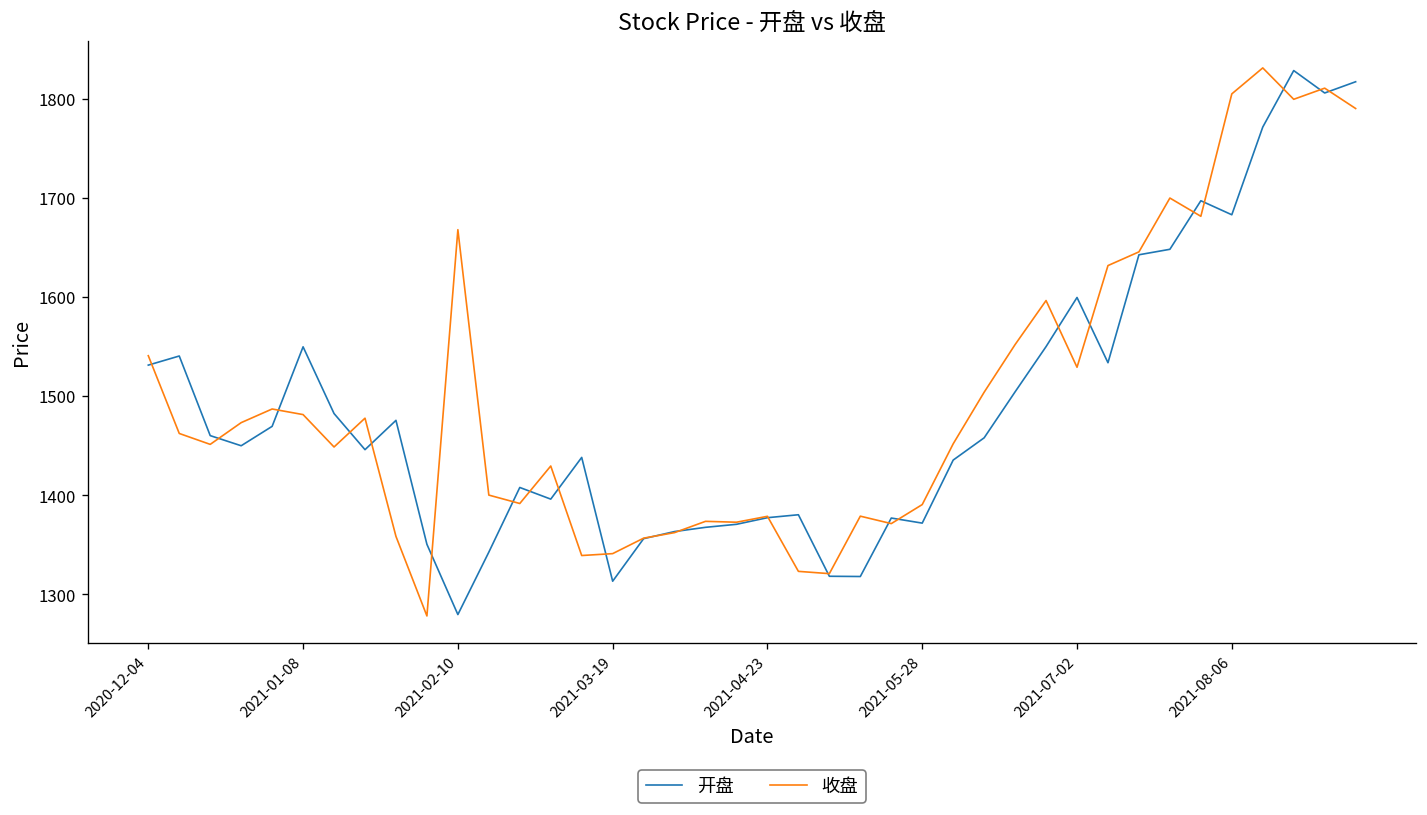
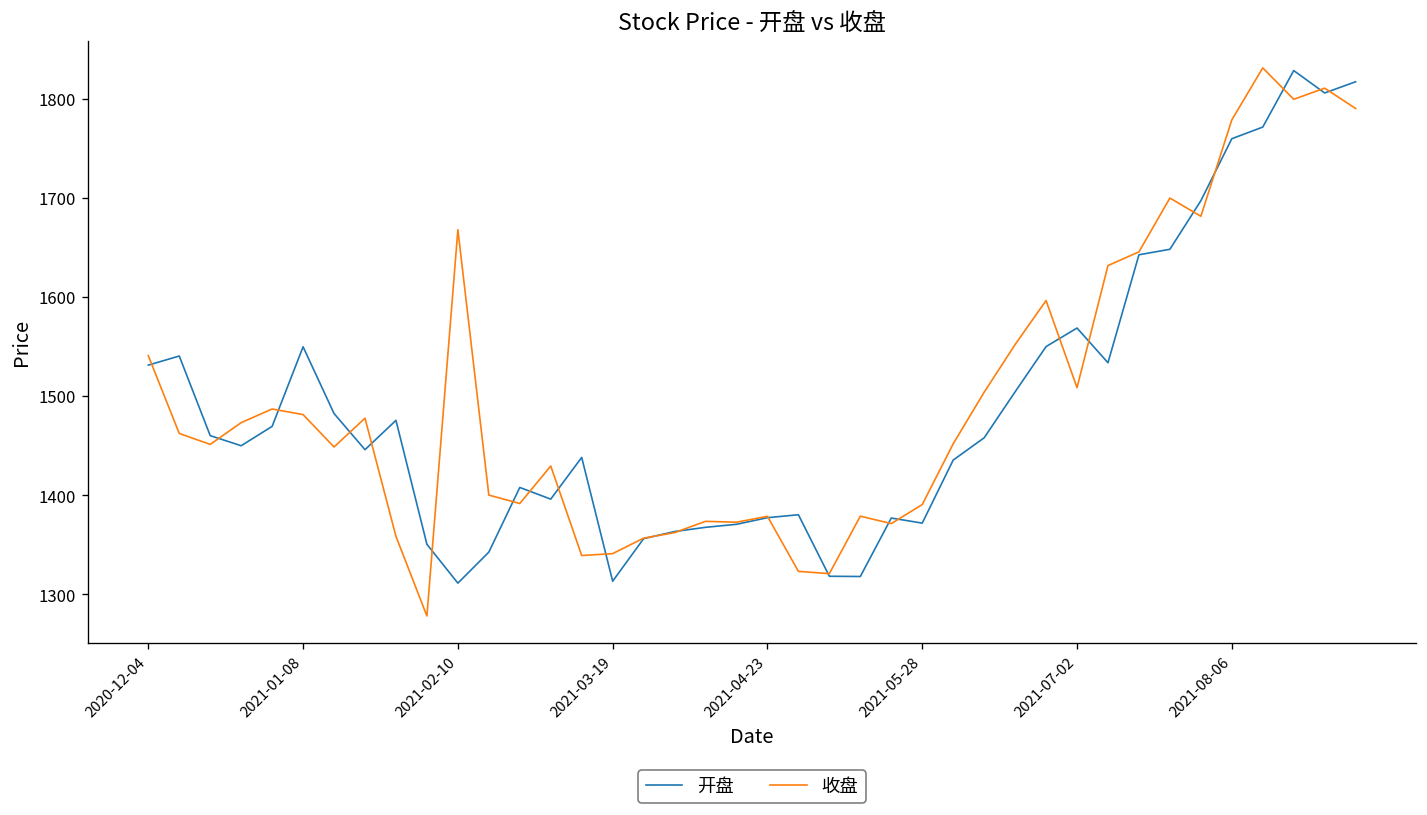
开盘, 2021-02-10: 1280 -> 1310
开盘, 2021-07-02: 1600 -> 1570
收盘, 2021-07-02: 1530 -> 1510
开盘, 2021-08-06: 1680 -> 1760
收盘, 2021-08-06: 1810 -> 1780
